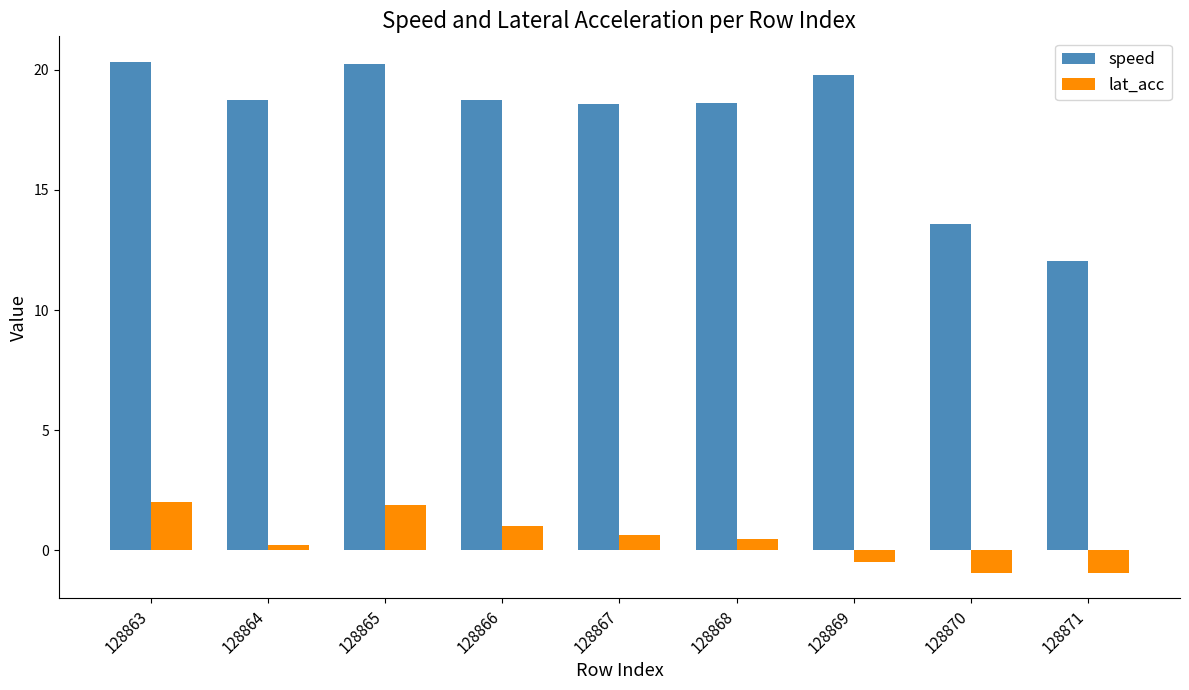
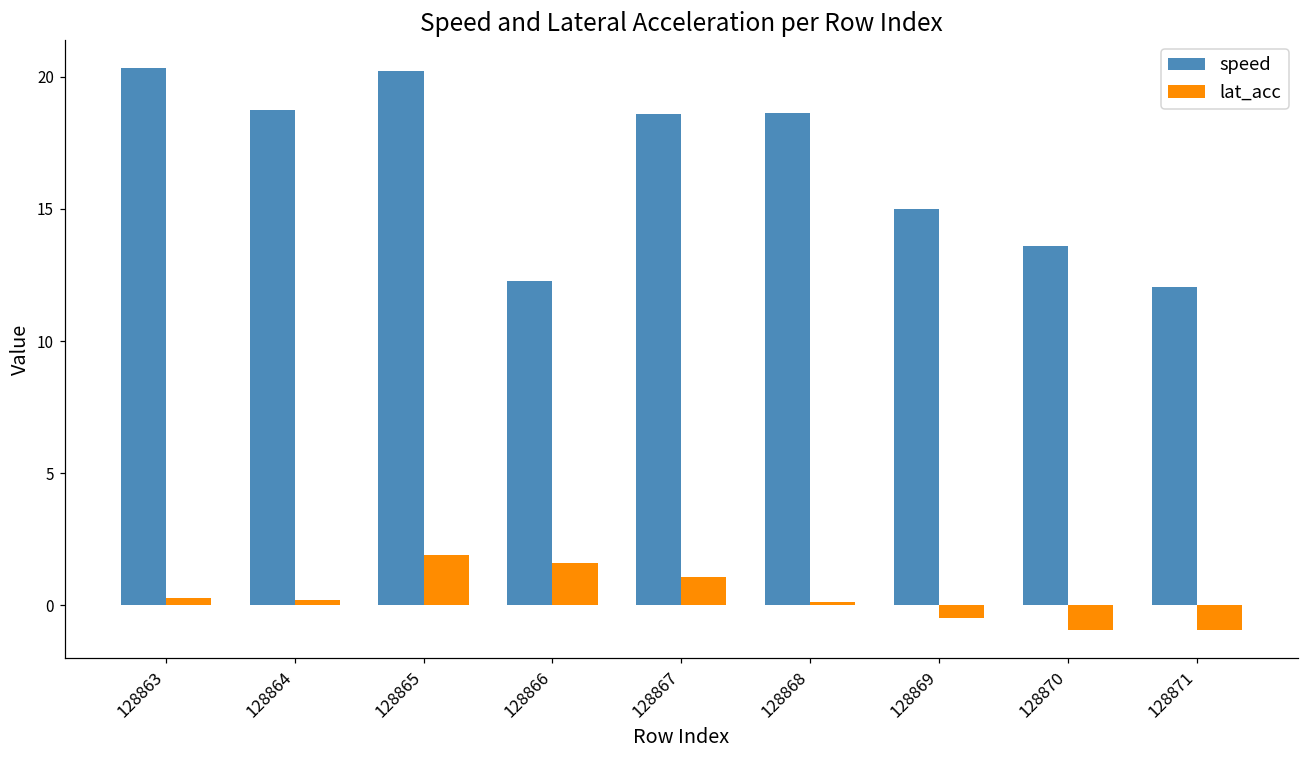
lat_acc, 128863: 2.0 -> 0.3
speed, 128866: 18.7 -> 12.3
lat_acc, 128866: 1.0 -> 1.6
lat_acc, 128867: 0.7 -> 1.1
lat_acc, 128868: 0.5 -> 0.1
speed, 128869: 19.8 -> 15.0
